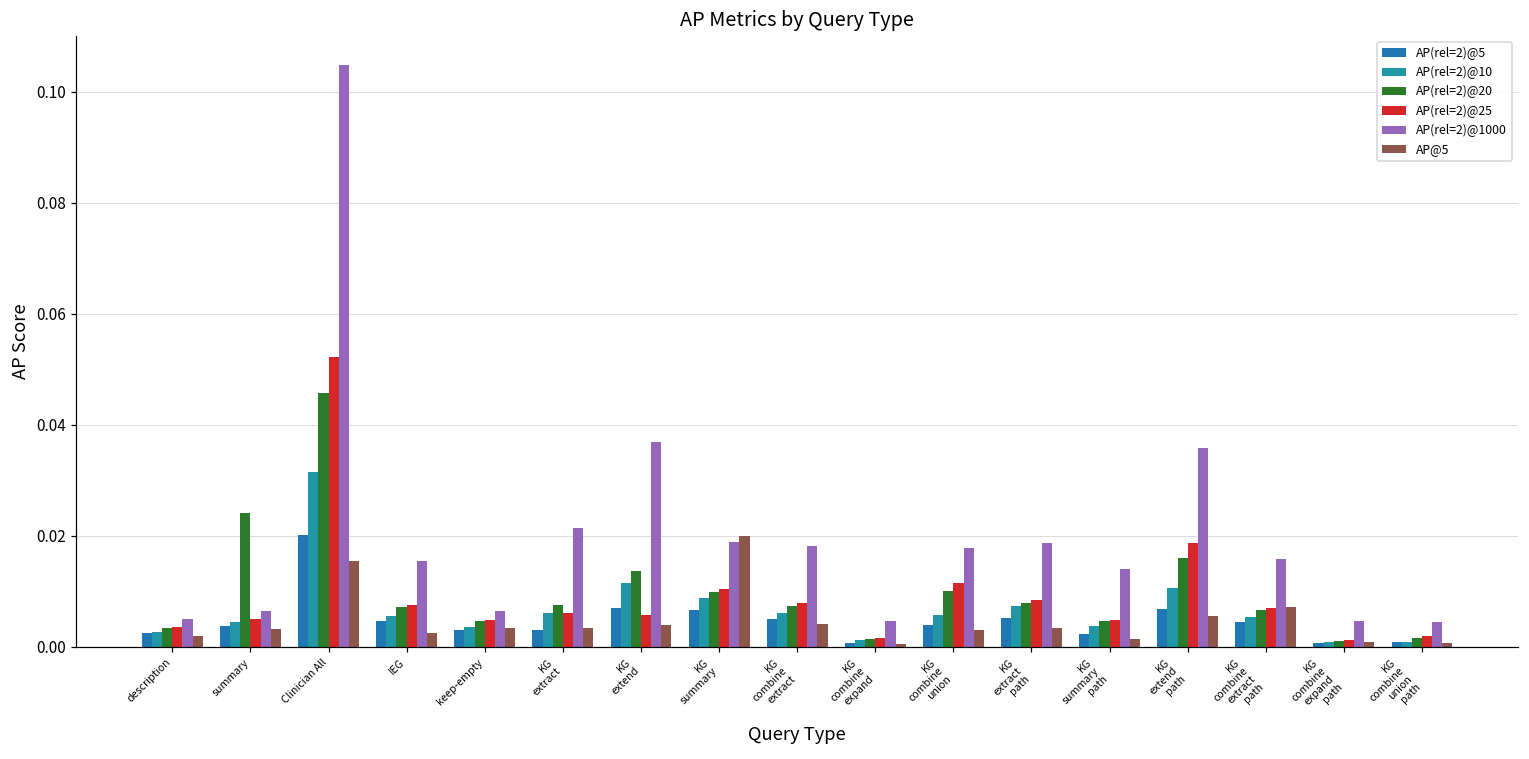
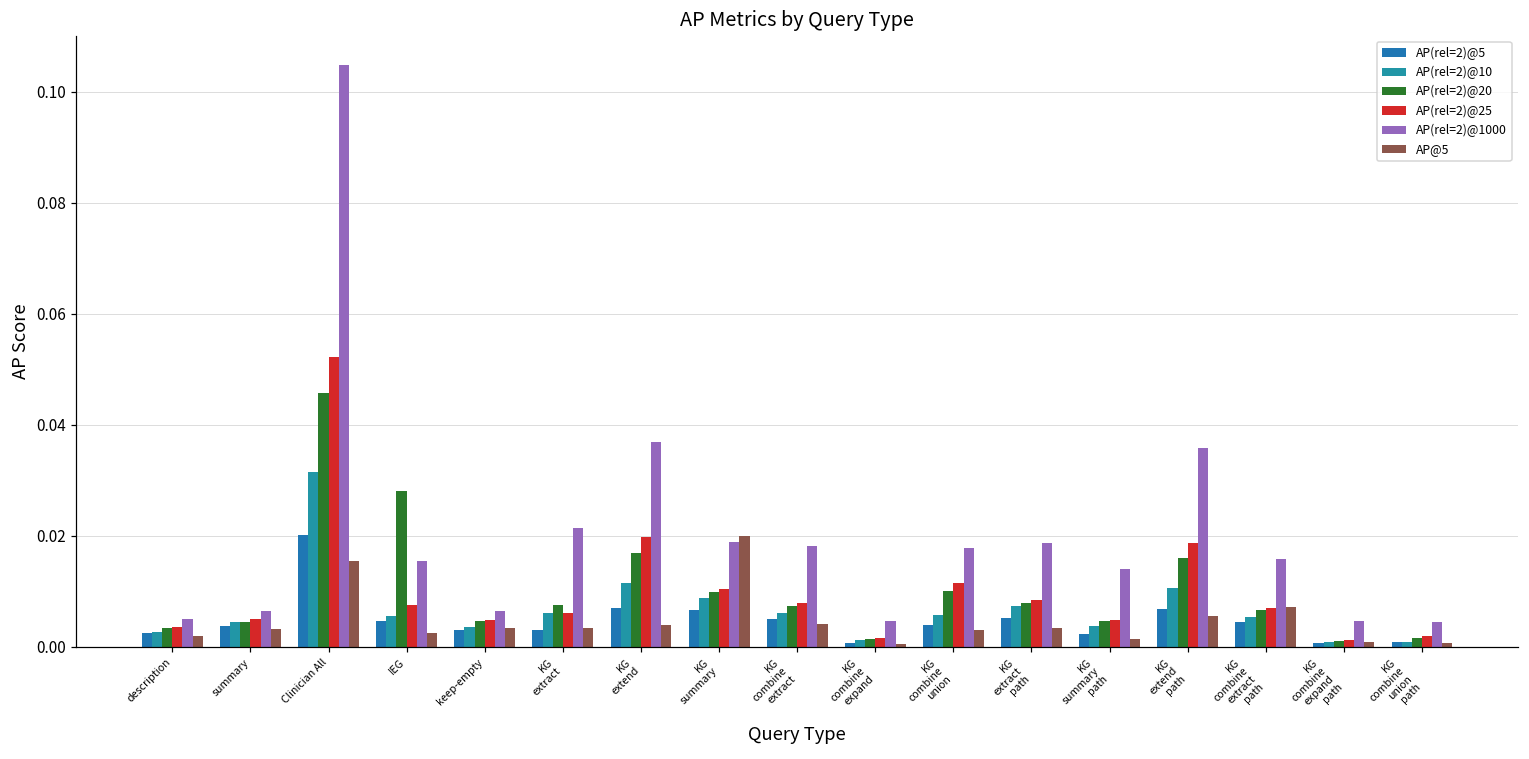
AP(rel=2)@20, summary: 0.024 -> 0.004
AP(rel=2)@20, IEG: 0.007 -> 0.028
AP(rel=2)@20, KG extend: 0.014 -> 0.017
AP(rel=2)@25, KG extend: 0.006 -> 0.020
